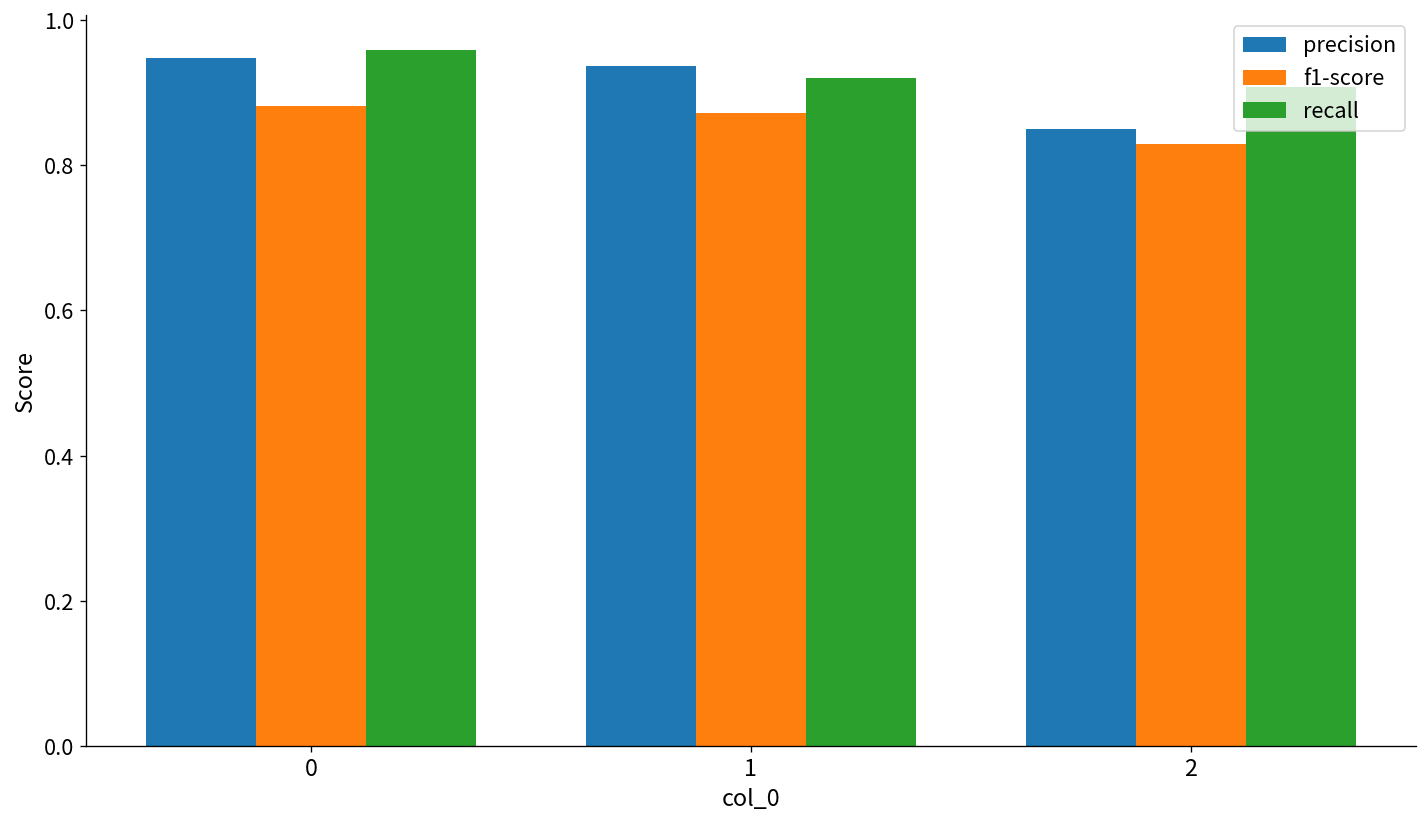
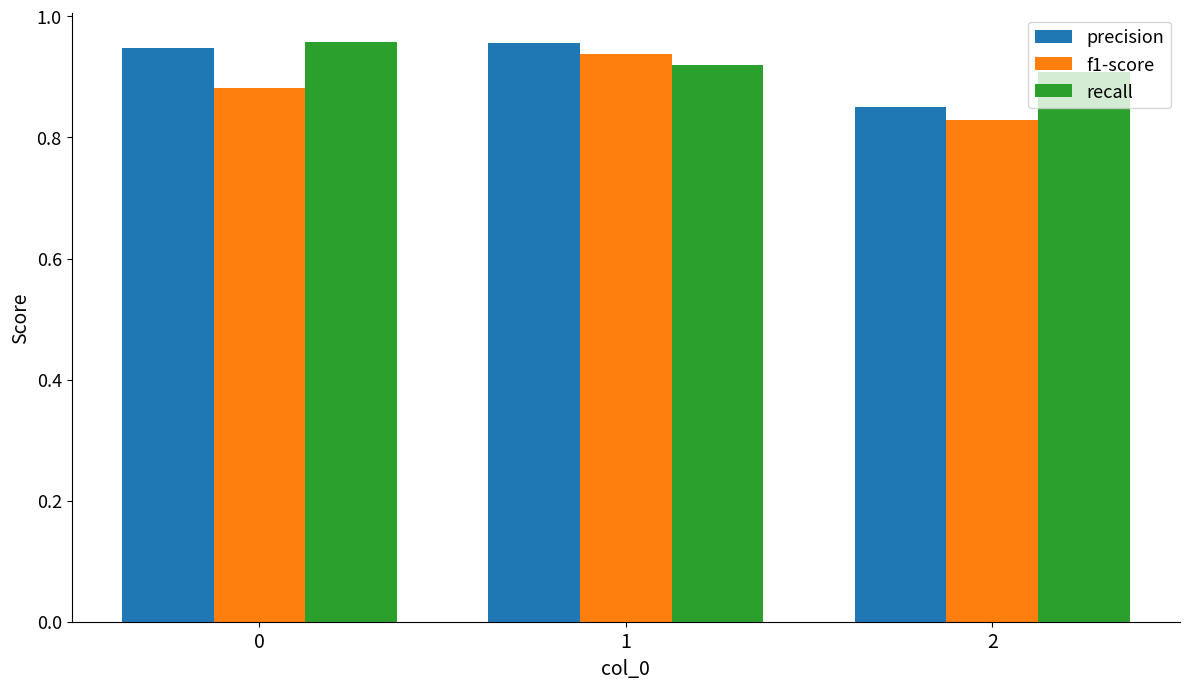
precision, 1: 0.94 -> 0.96
f1-score, 1: 0.87 -> 0.94
